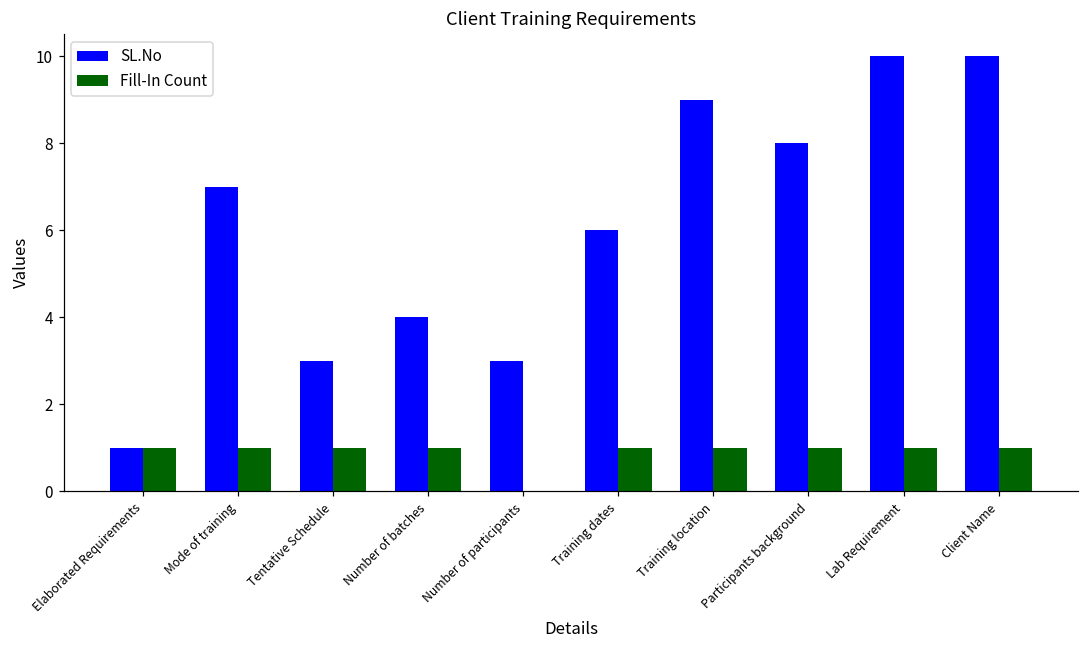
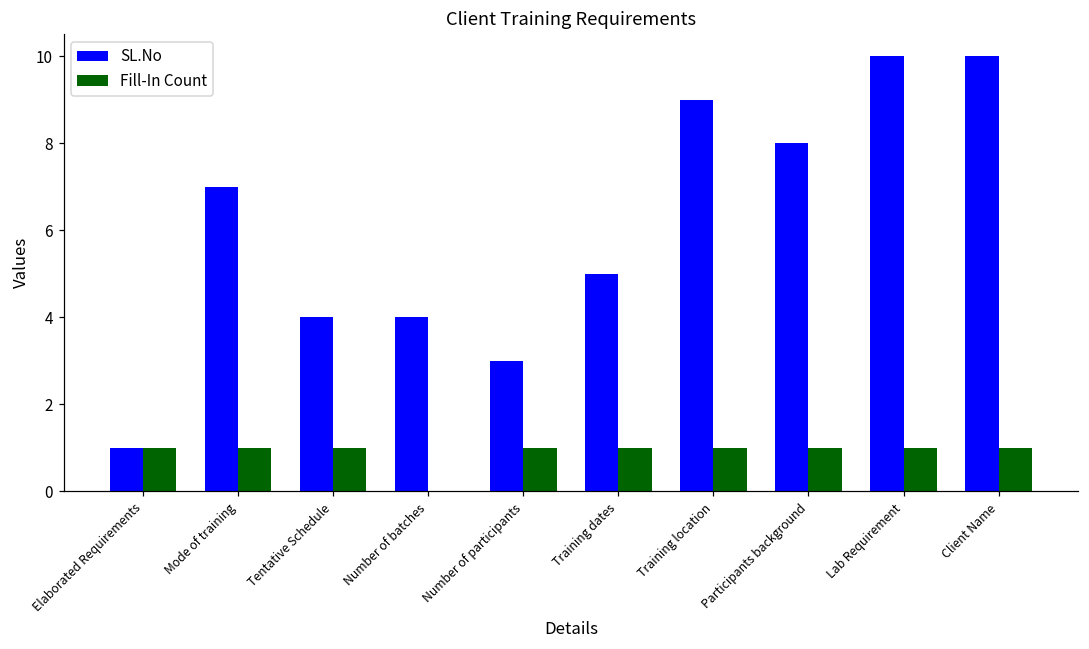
SL.No, Tentative Schedule: 3 -> 4
Fill-In Count, Number of batches: 1 -> 0
Fill-In Count, Number of participants: 0 -> 1
SL.No, Training dates: 6 -> 5
